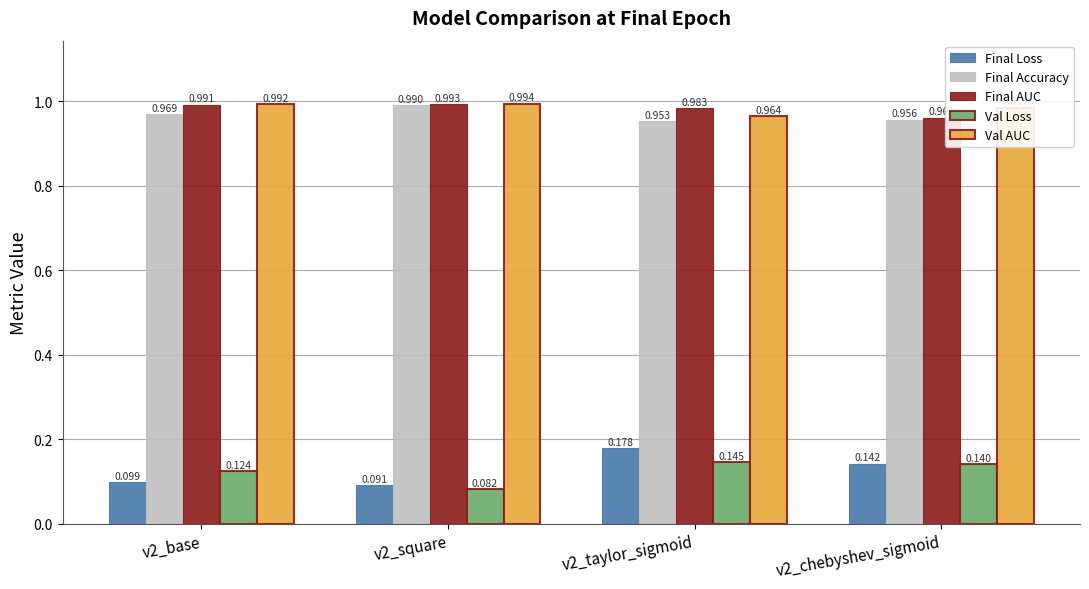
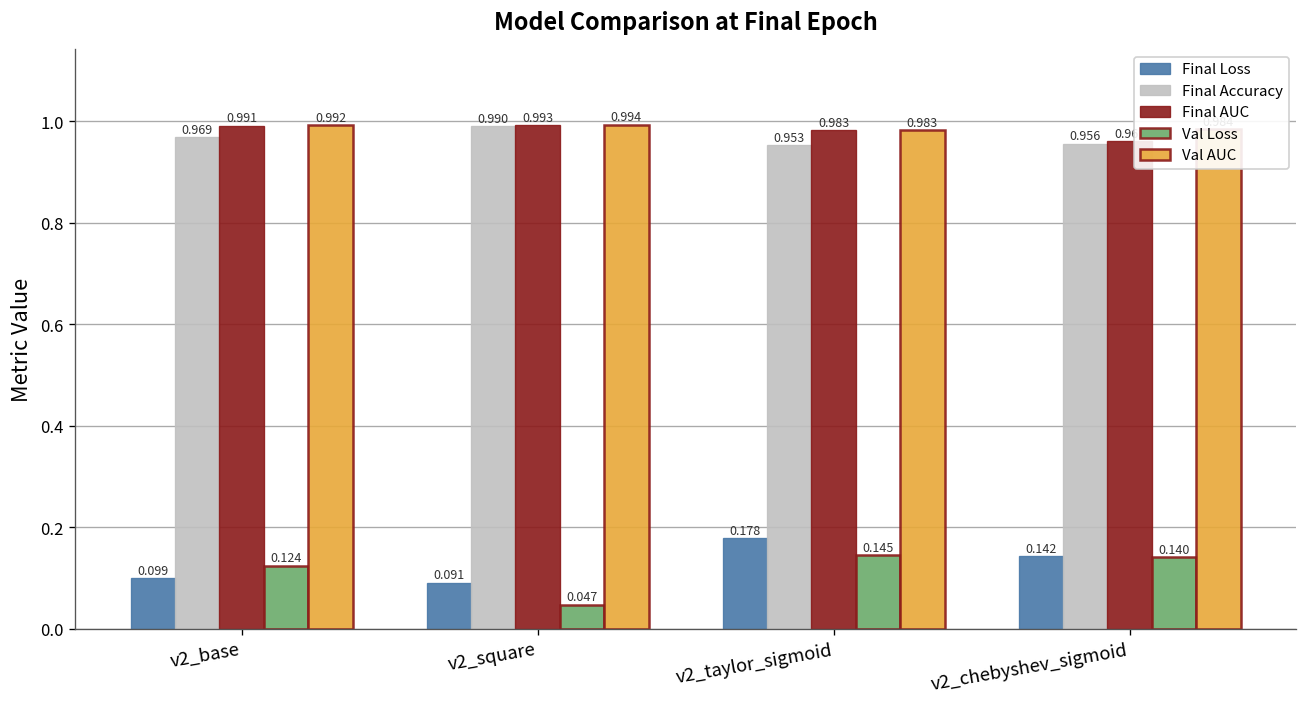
Val Loss, v2_square: 0.082 -> 0.047
Val AUC, v2_taylor_sigmoid: 0.964 -> 0.983
